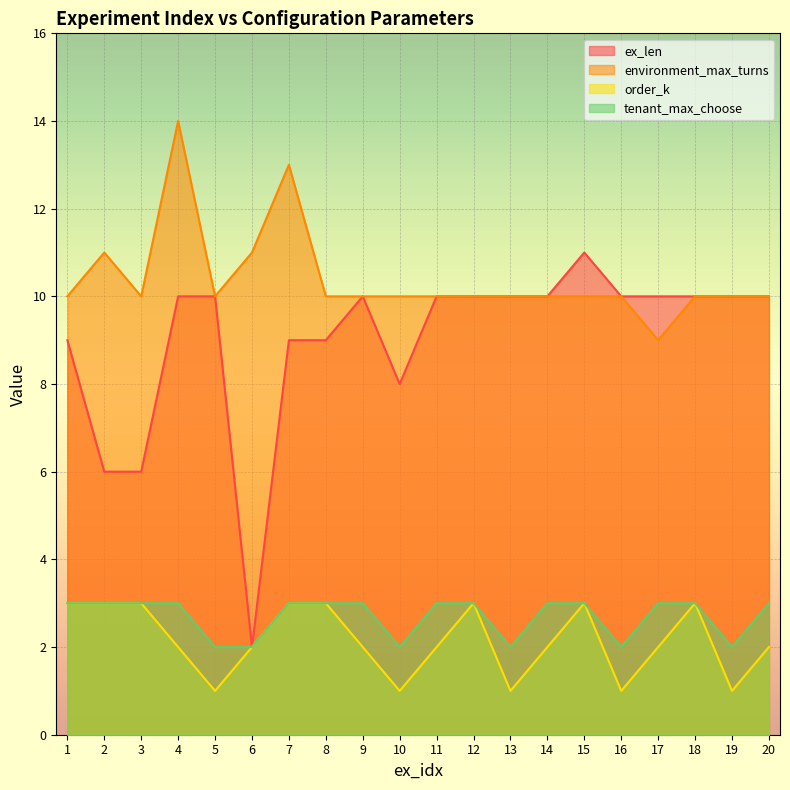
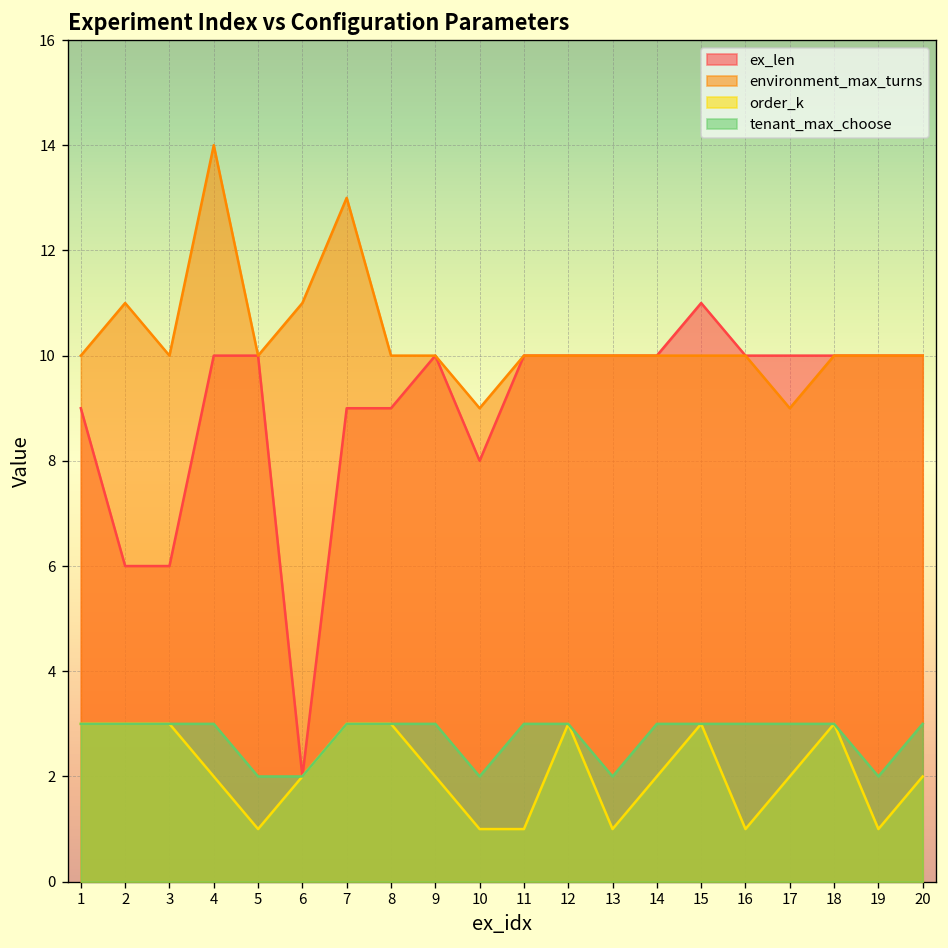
environment_max_turns, 10: 10 -> 9
order_k, 11: 2 -> 1
tenant_max_choose, 16: 2 -> 3
